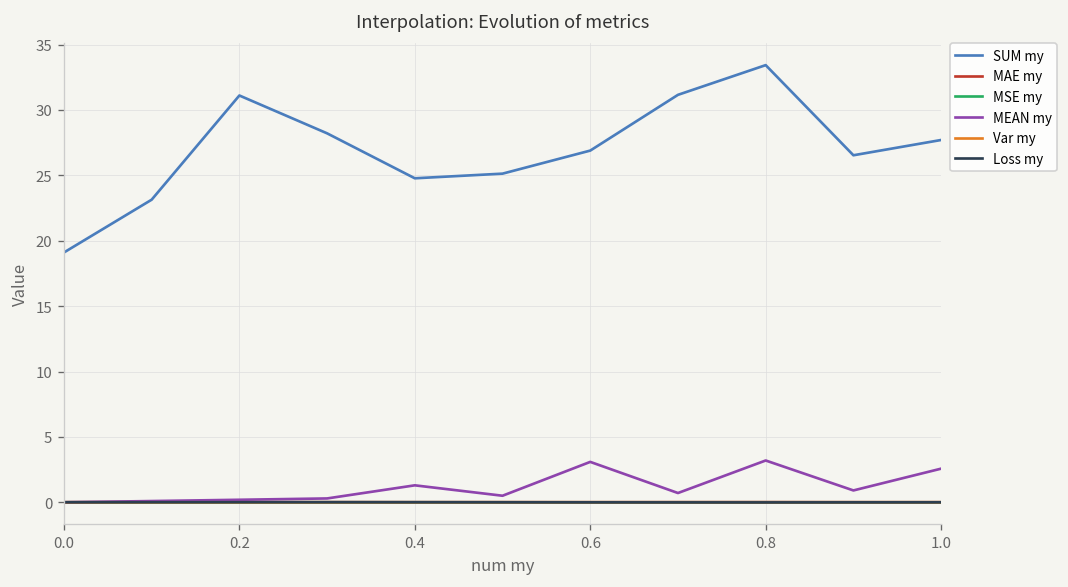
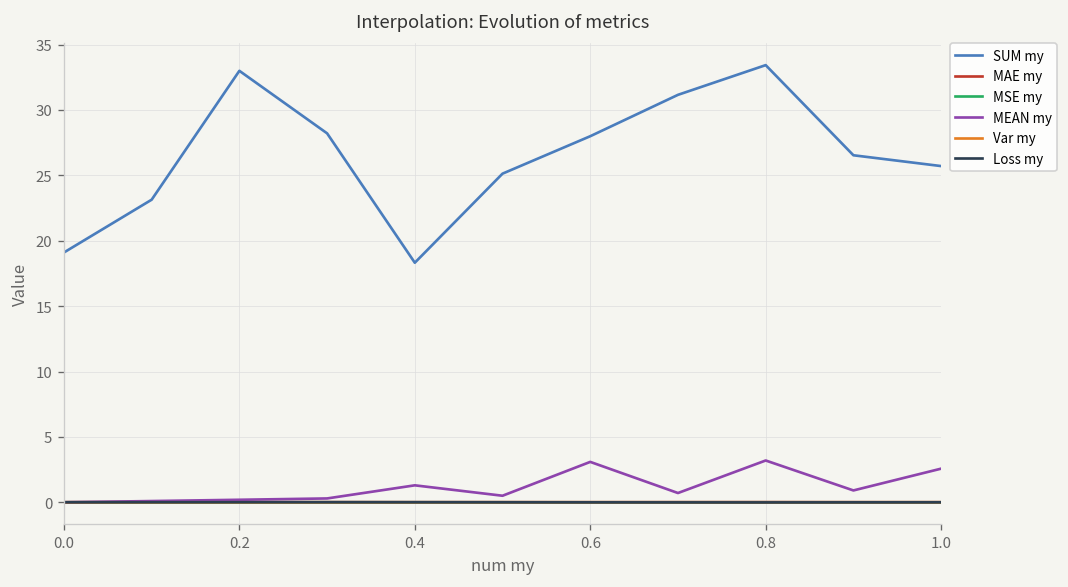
SUM my, 0.2: 31.1 -> 33.0
SUM my, 0.4: 24.8 -> 18.3
SUM my, 0.6: 26.9 -> 28.0
SUM my, 1.0: 27.7 -> 25.7
